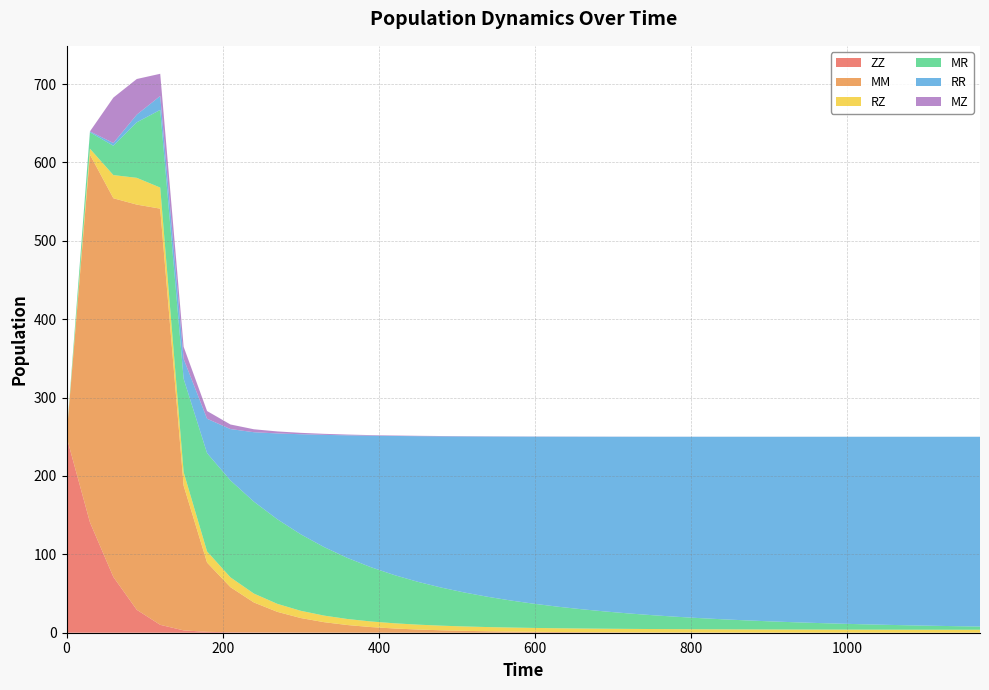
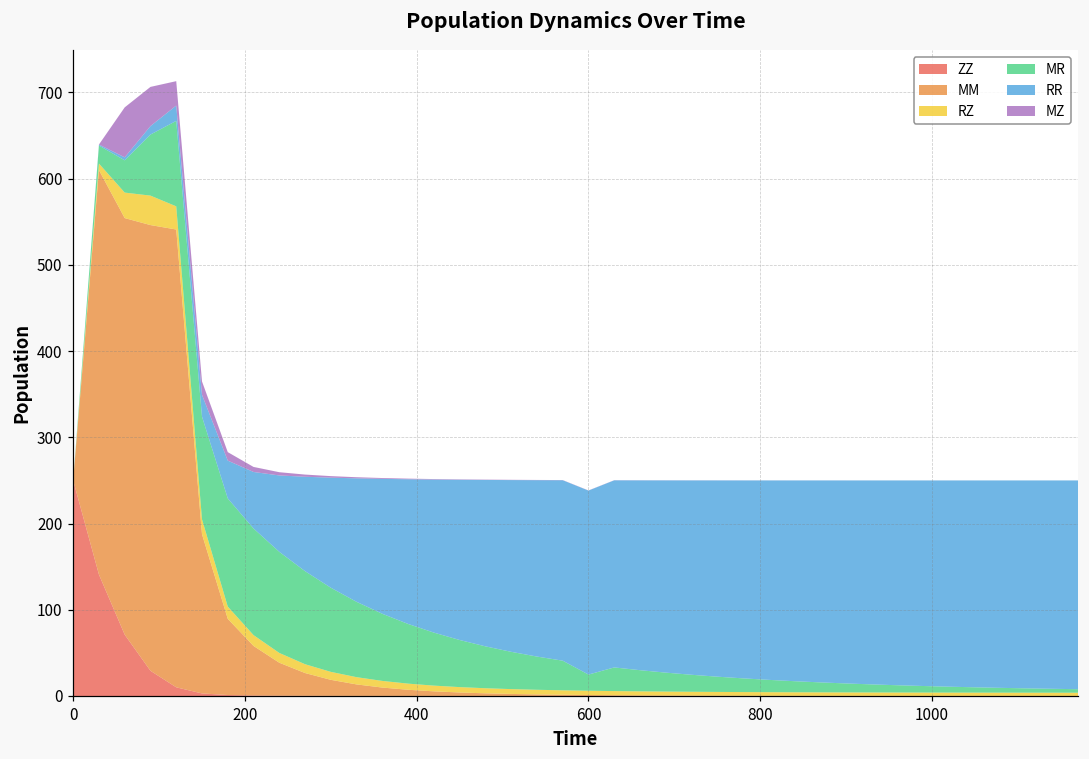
MR, 600: 30 -> 20
